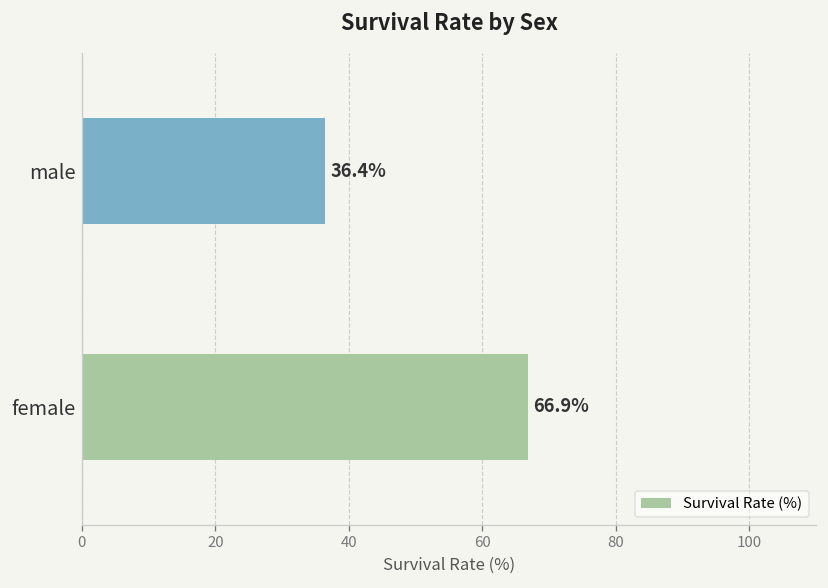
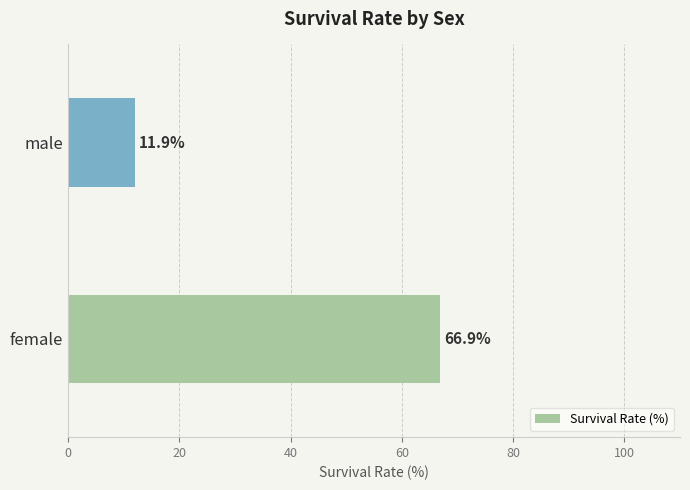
male: 36.4% -> 11.9%
